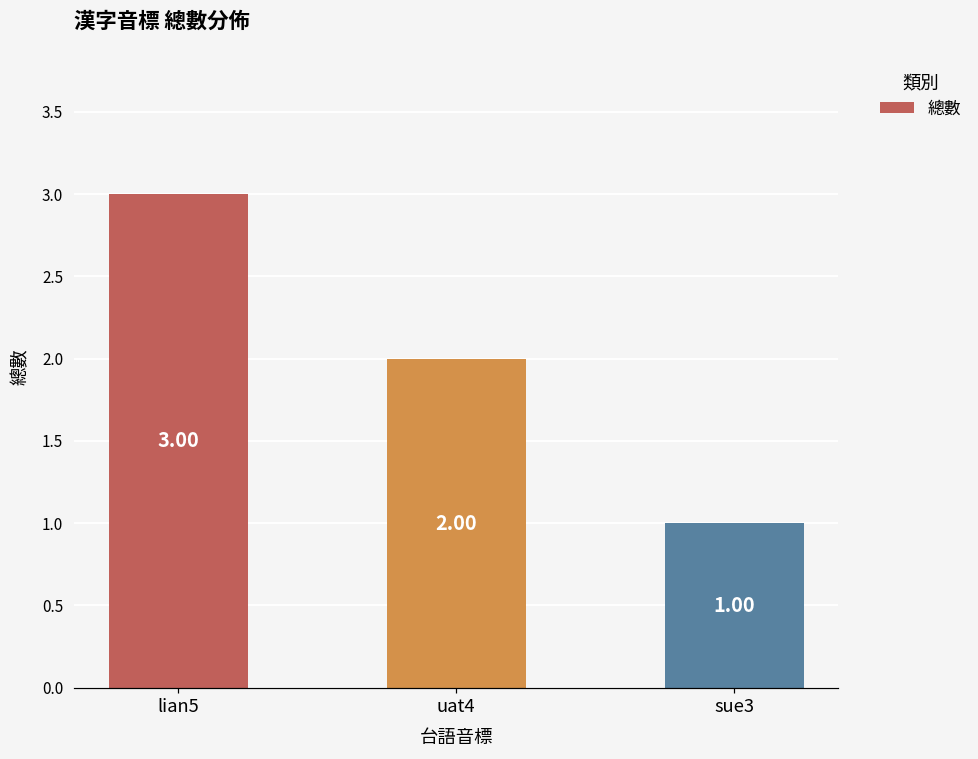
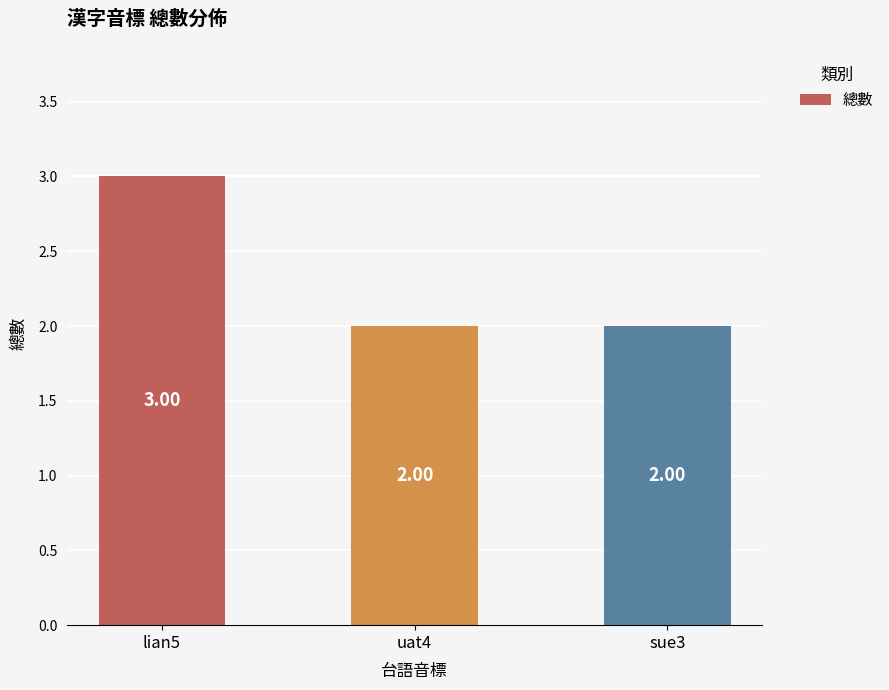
sue3: 1.00 -> 2.00
